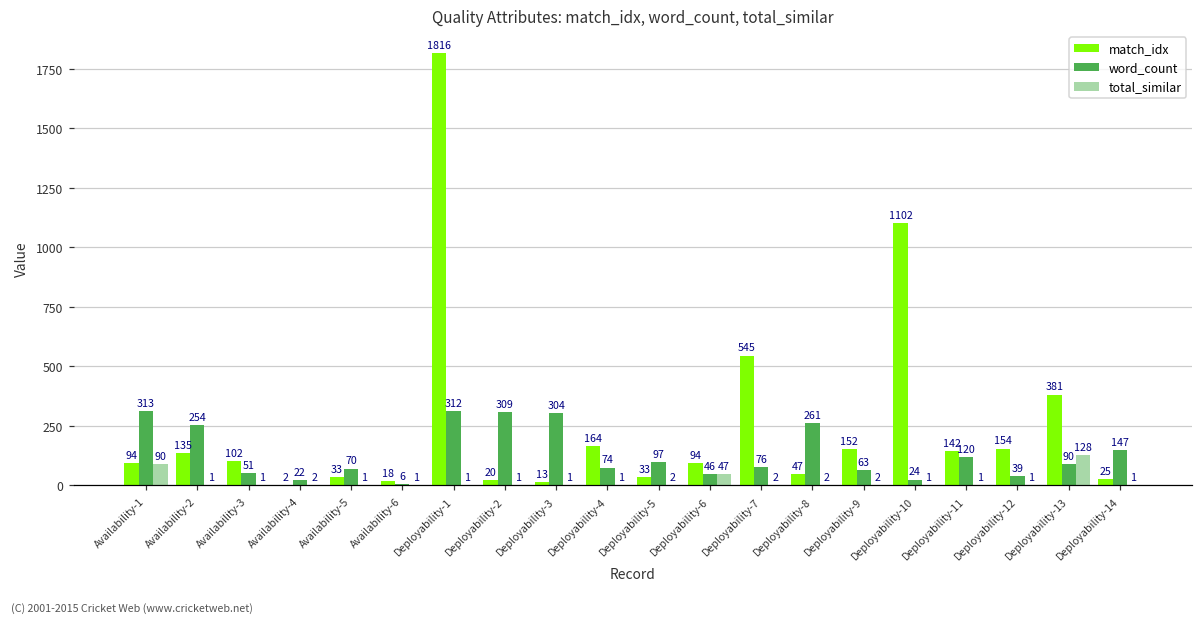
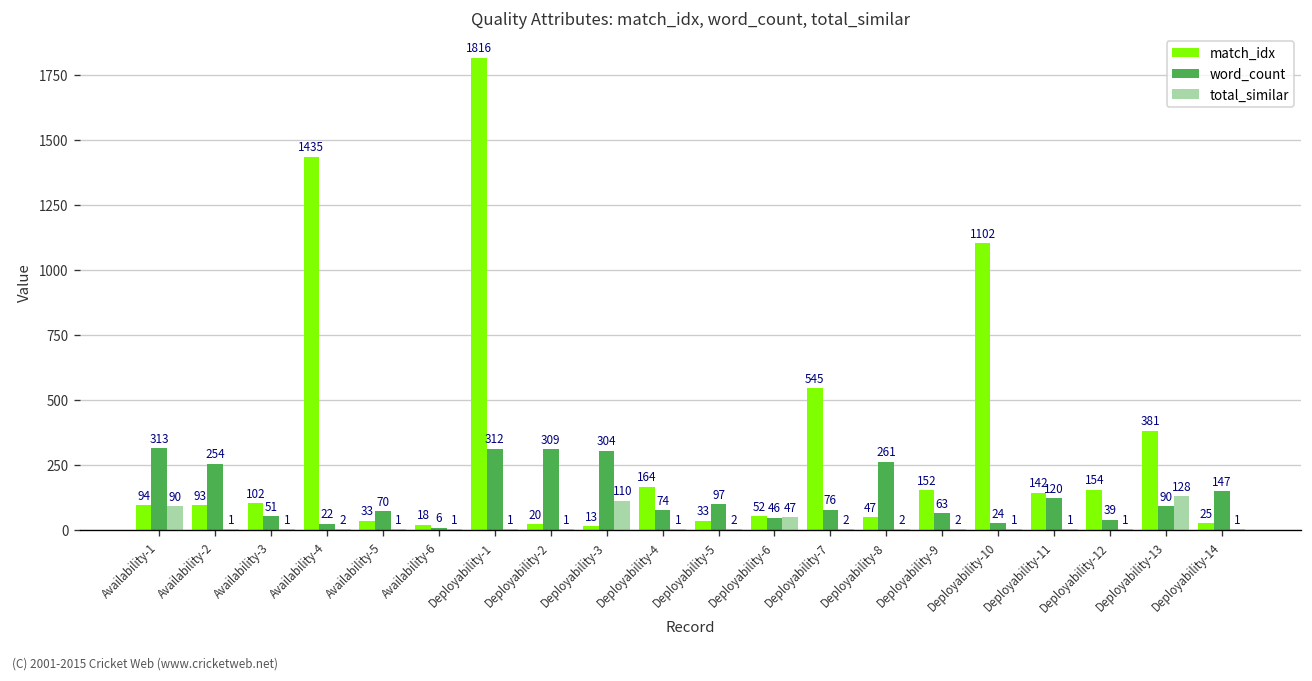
match_idx, Availability-2: 135 -> 93
match_idx, Availability-4: 2 -> 1435
total_similar, Deployability-3: 1 -> 110
match_idx, Deployability-6: 94 -> 52
